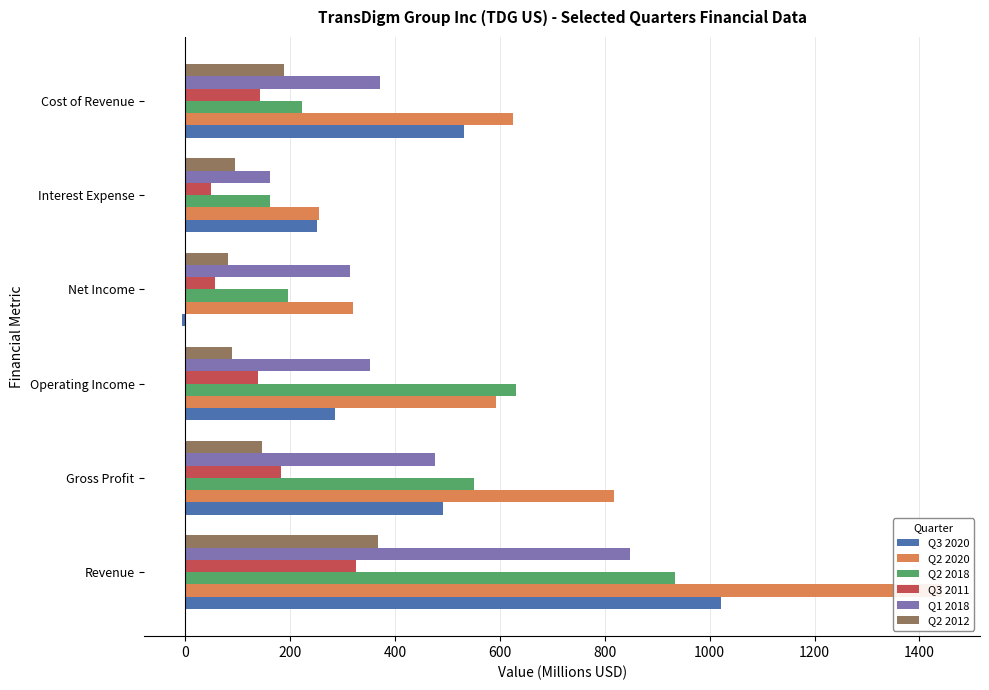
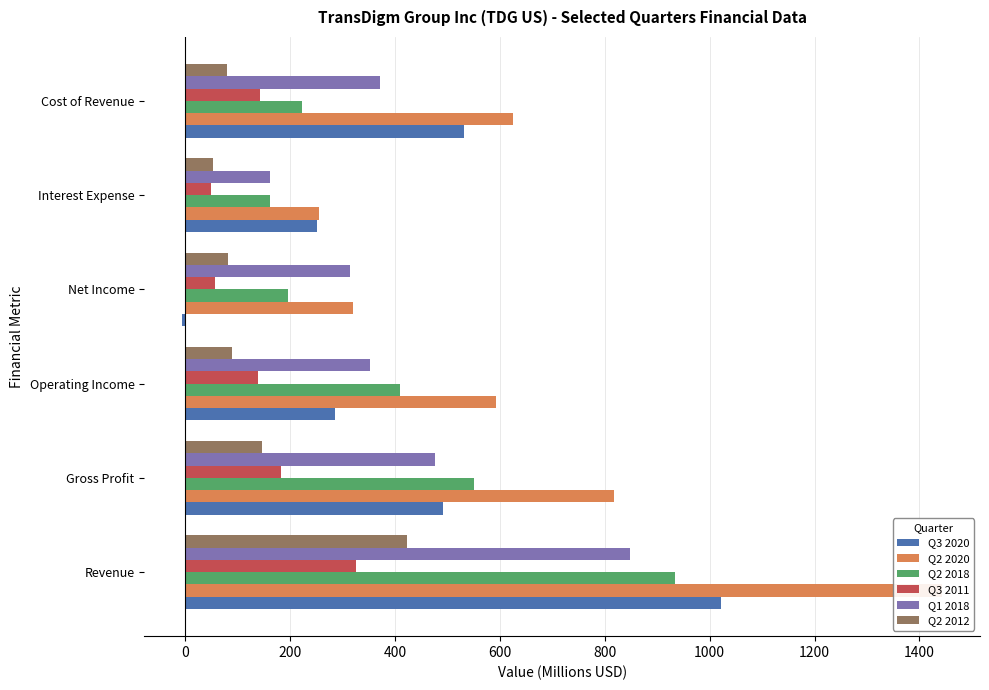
Q2 2012, Cost of Revenue: 190 -> 80
Q2 2012, Interest Expense: 90 -> 50
Q2 2018, Operating Income: 630 -> 410
Q2 2012, Revenue: 370 -> 420
